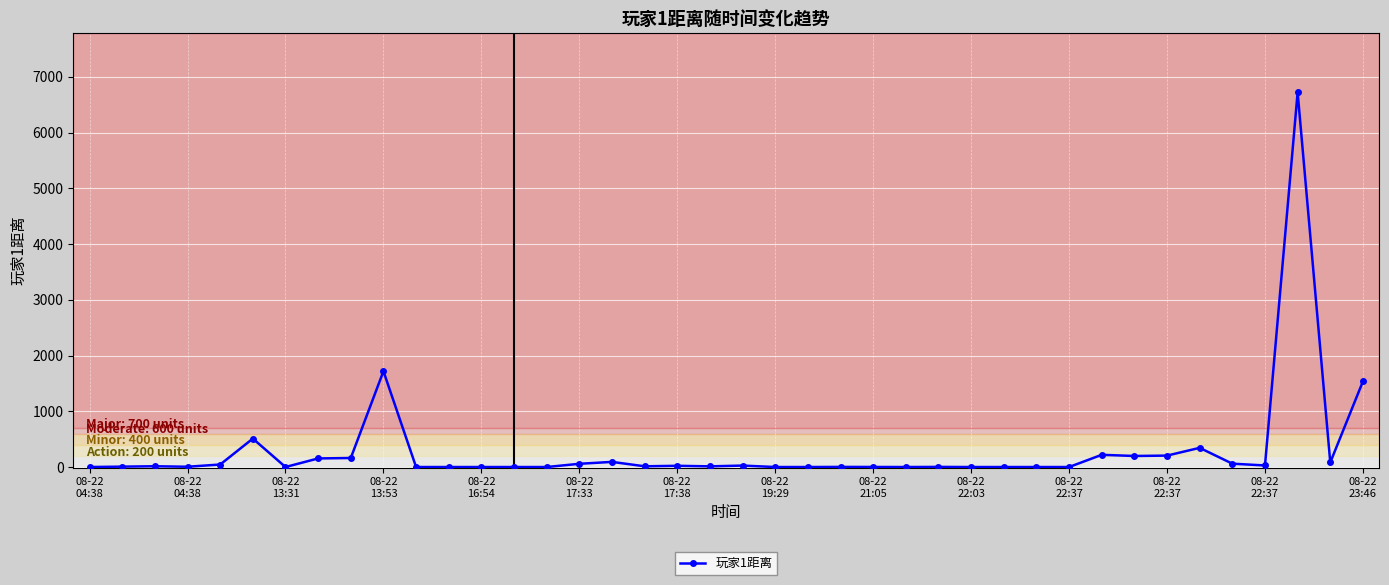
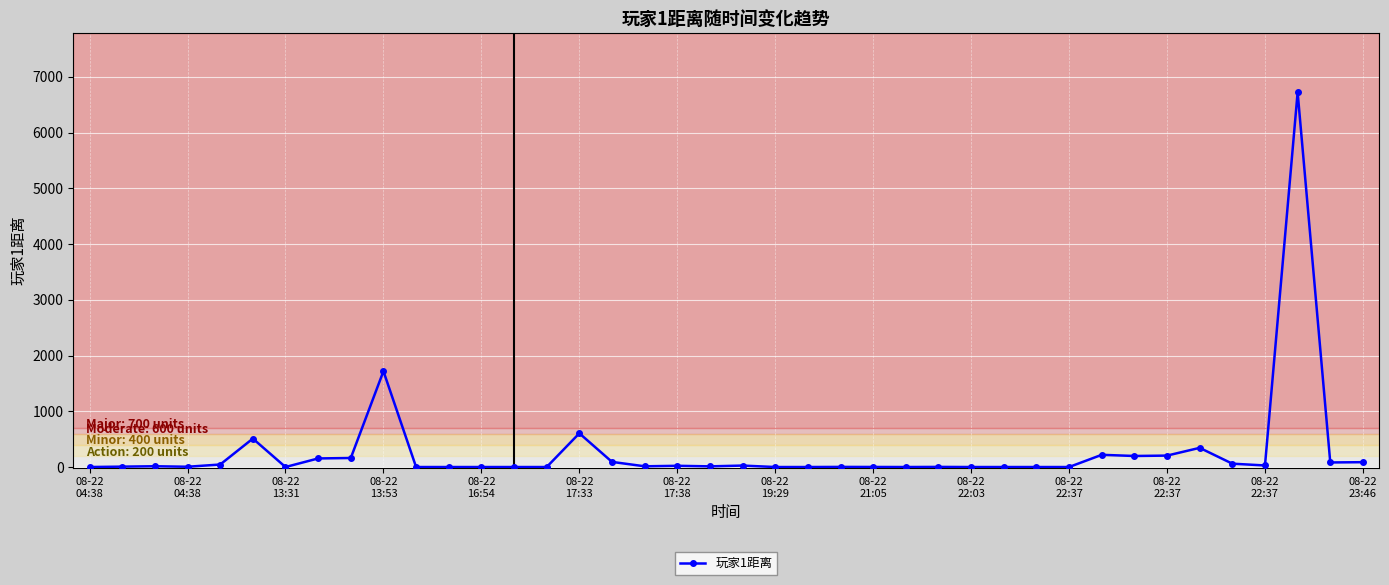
08-22 17:33: 100 -> 600
08-22 23:46: 1500 -> 100
